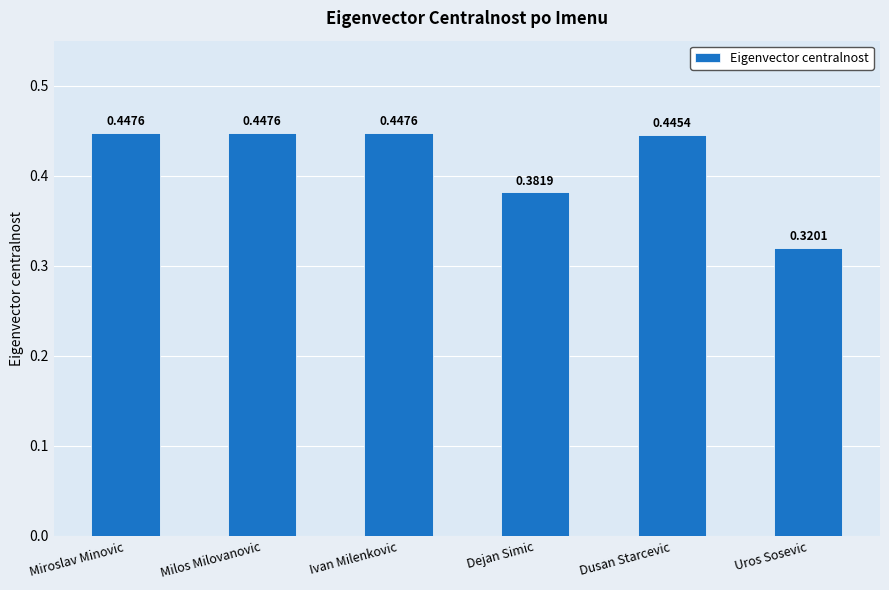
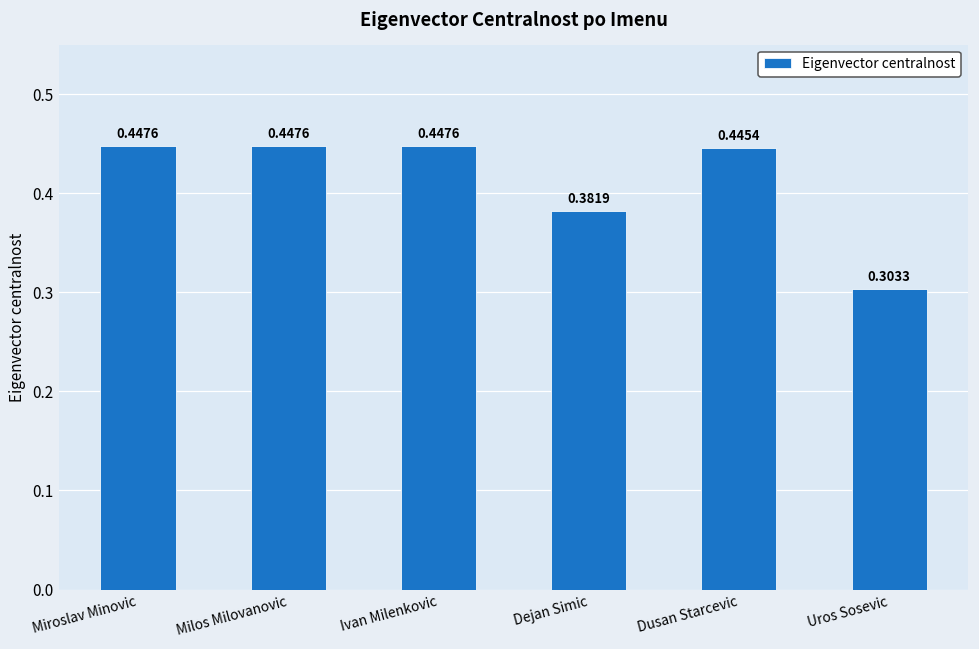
Uros Sosevic: 0.3201 -> 0.3033
